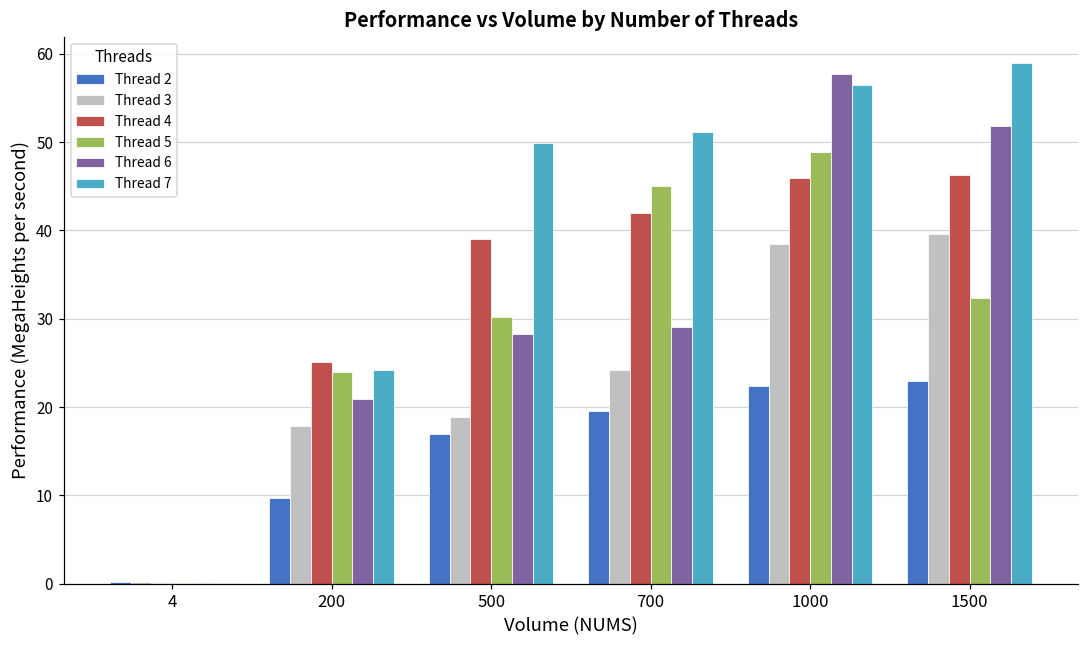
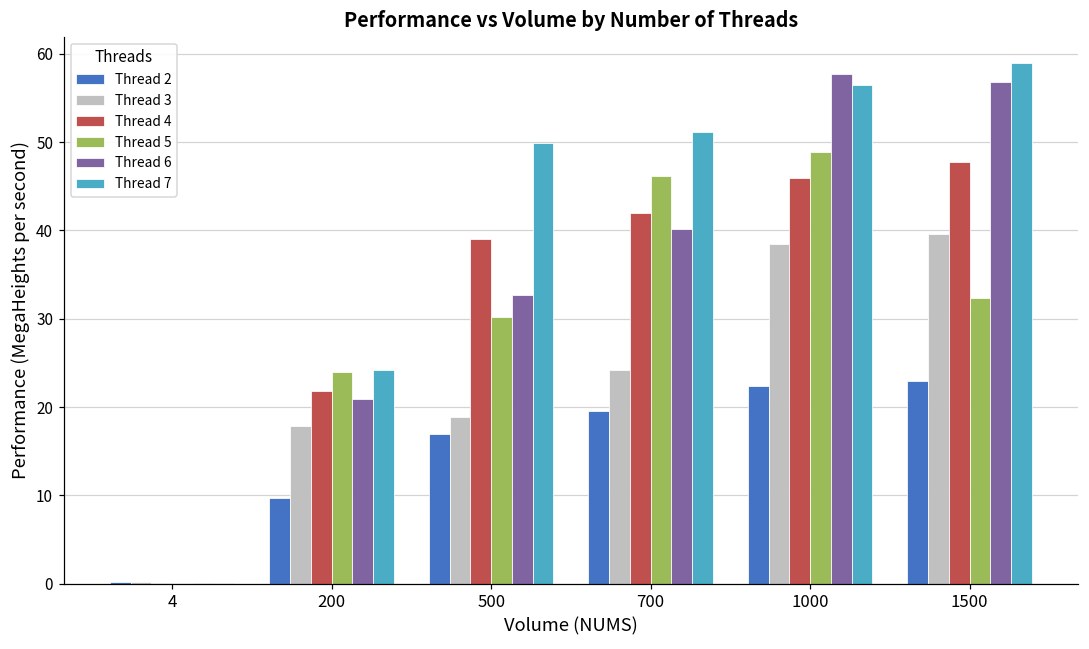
Thread 4, 200: 25 -> 22
Thread 6, 500: 28 -> 33
Thread 5, 700: 45 -> 46
Thread 6, 700: 29 -> 40
Thread 4, 1500: 46 -> 48
Thread 6, 1500: 52 -> 57
